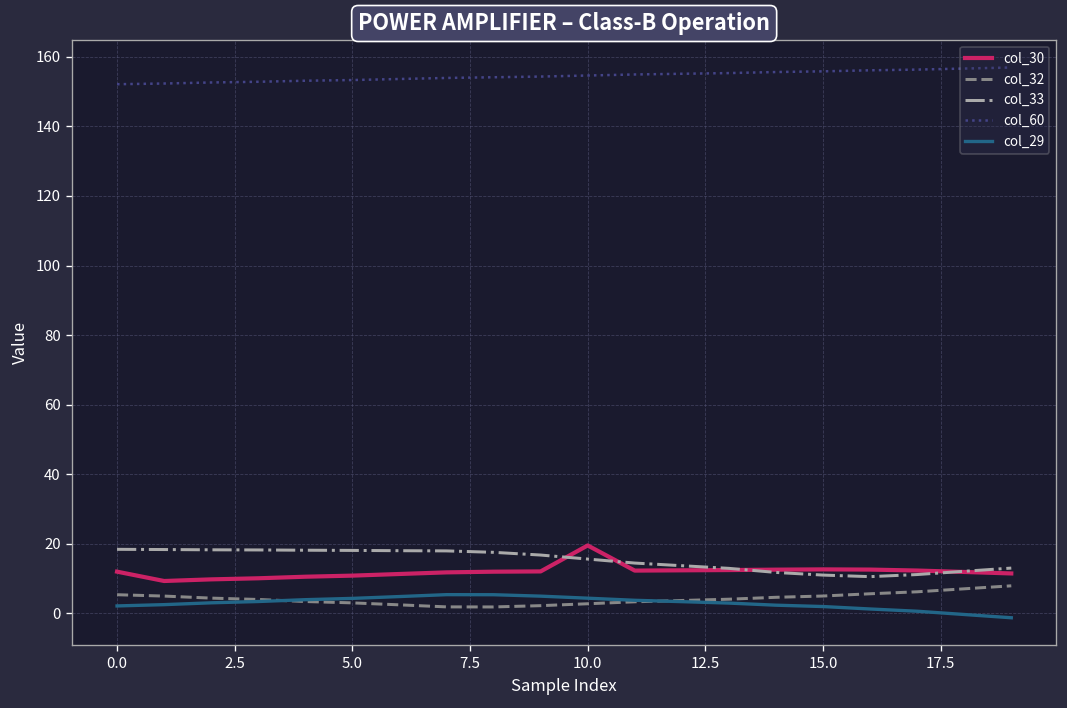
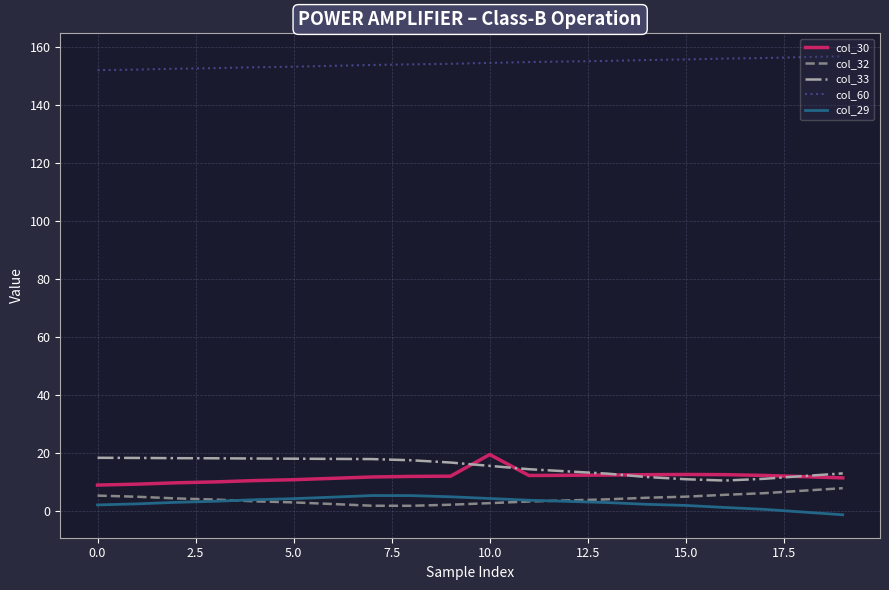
col_30, 0.0: 12 -> 9
